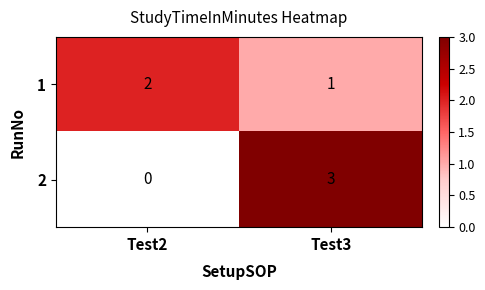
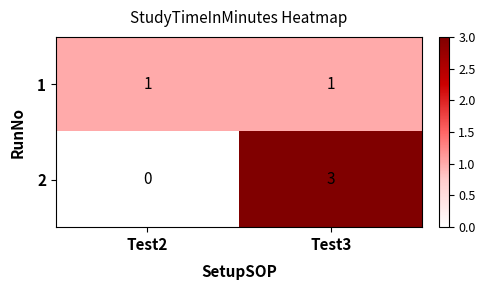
1, Test2: 2 -> 1
